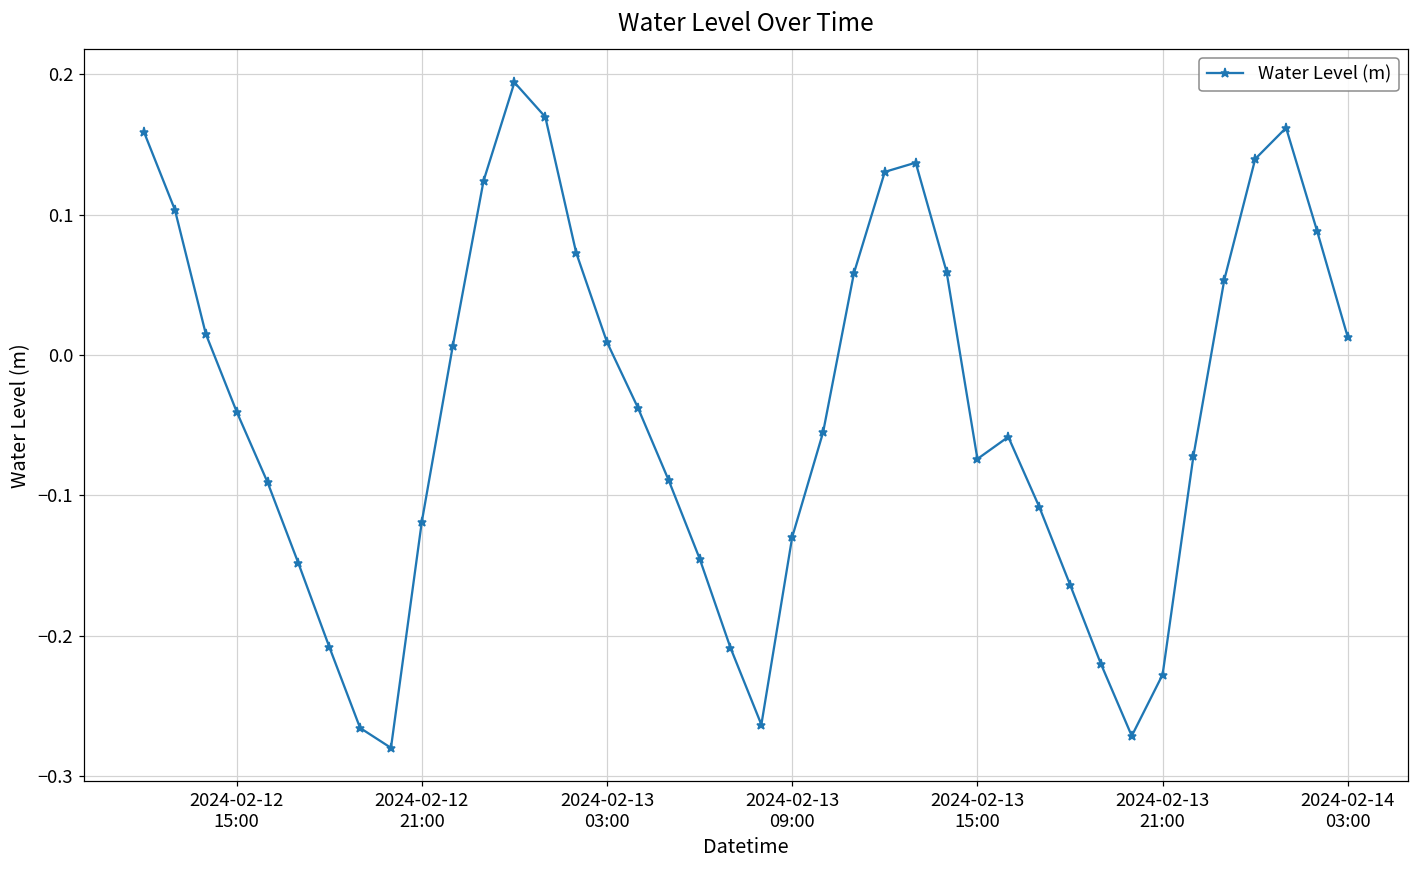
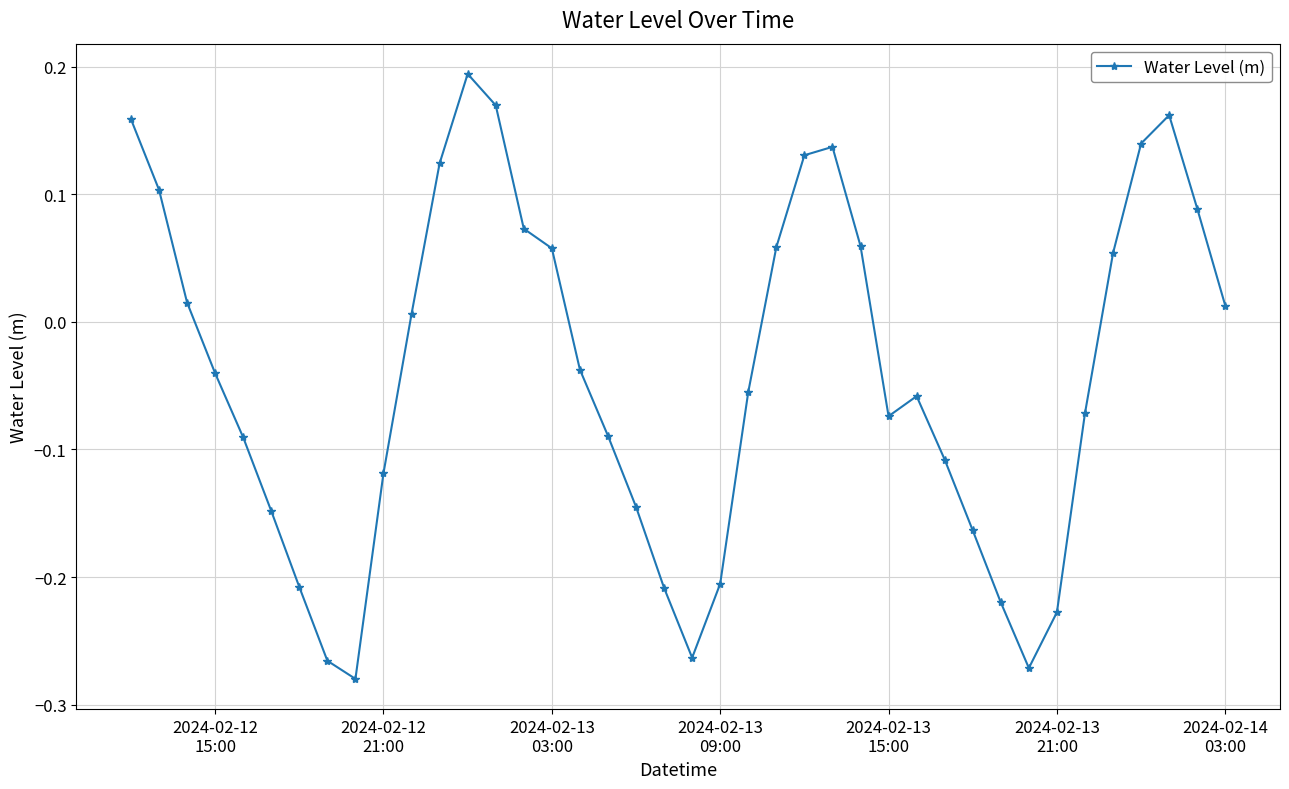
2024-02-13 03:00: 0.009 -> 0.058
2024-02-13 09:00: -0.130 -> -0.205
